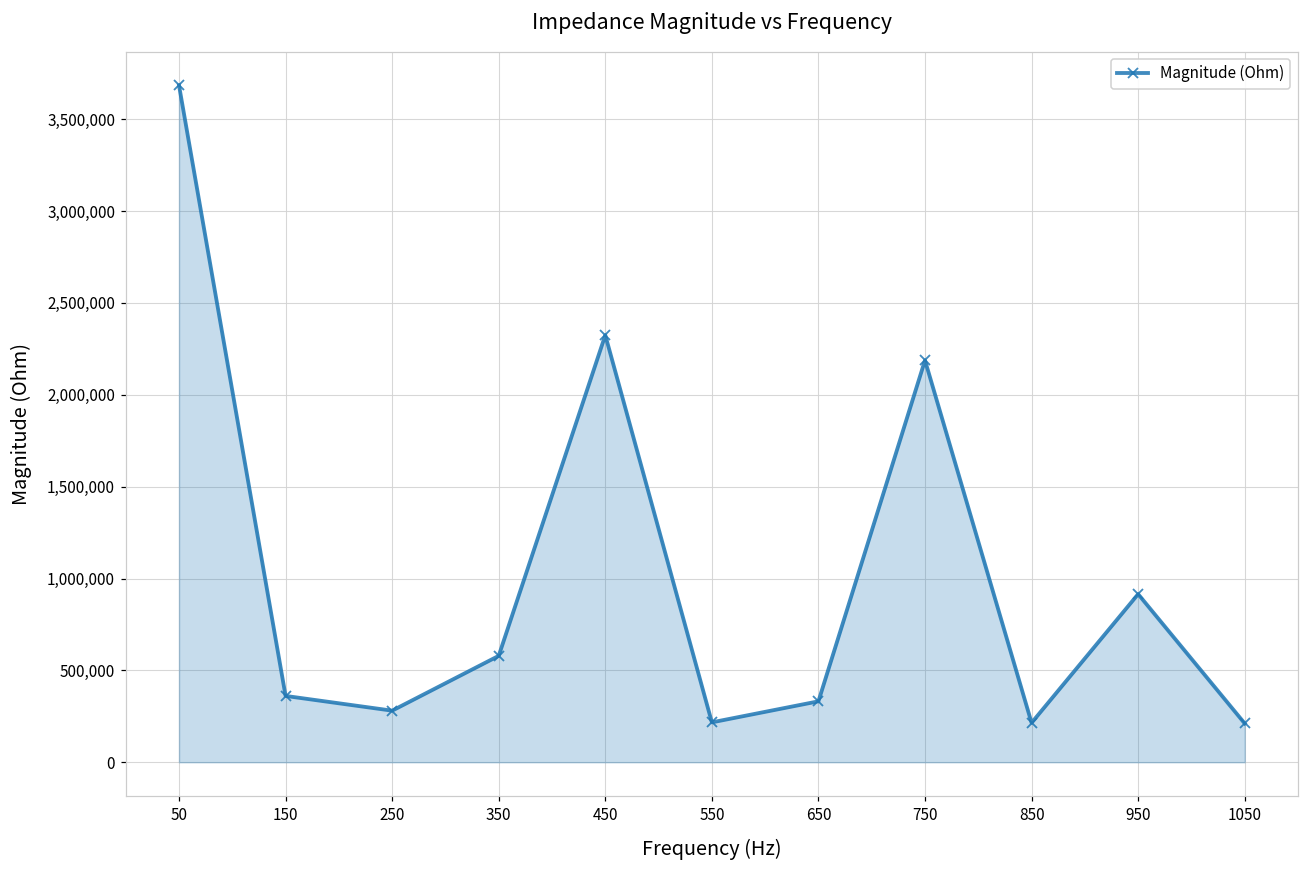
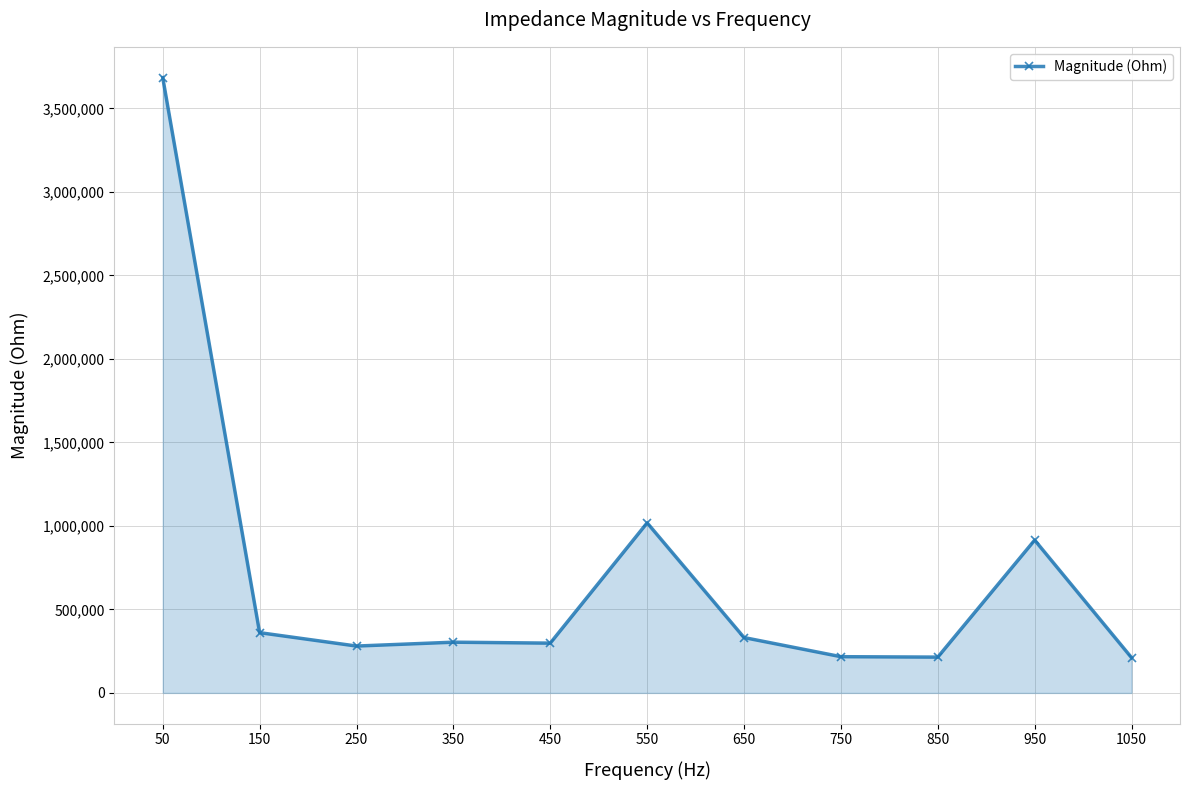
350: 580,000 -> 300,000
450: 2,320,000 -> 300,000
550: 220,000 -> 1,020,000
750: 2,190,000 -> 220,000
